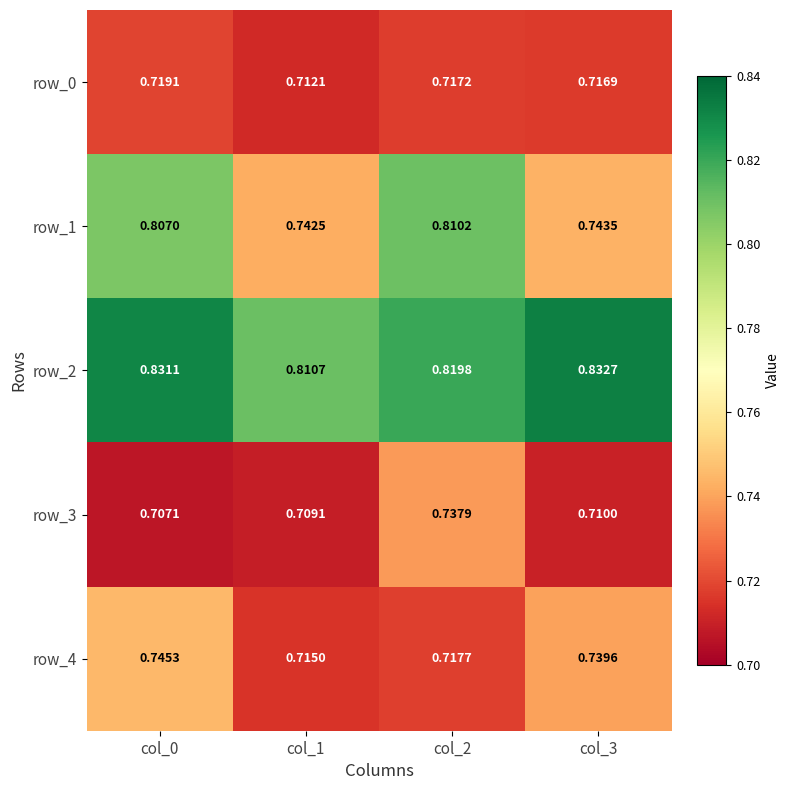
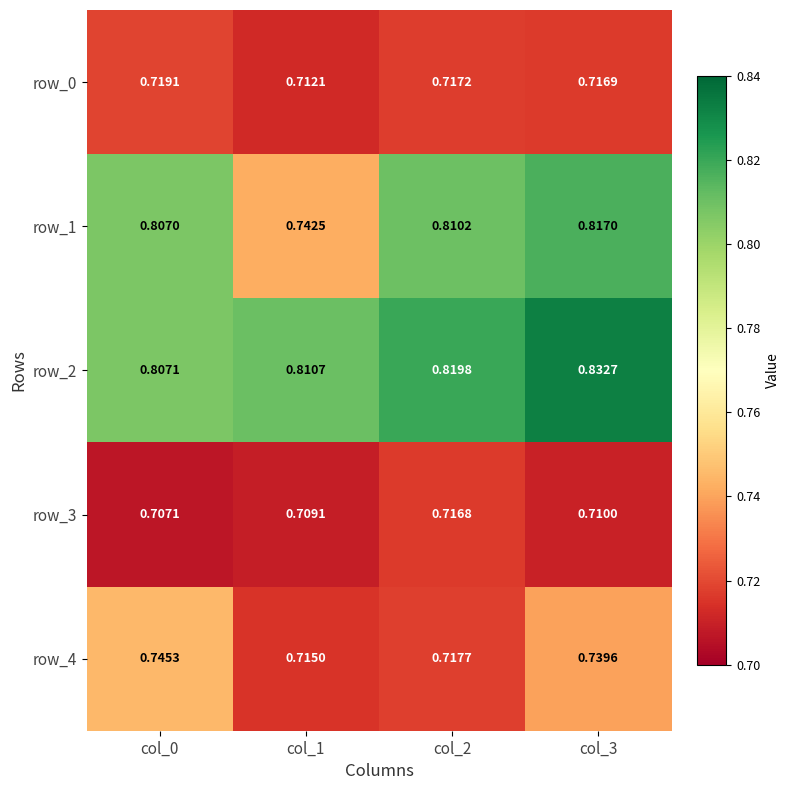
row_1, col_3: 0.7435 -> 0.8170
row_2, col_0: 0.8311 -> 0.8071
row_3, col_2: 0.7379 -> 0.7168
